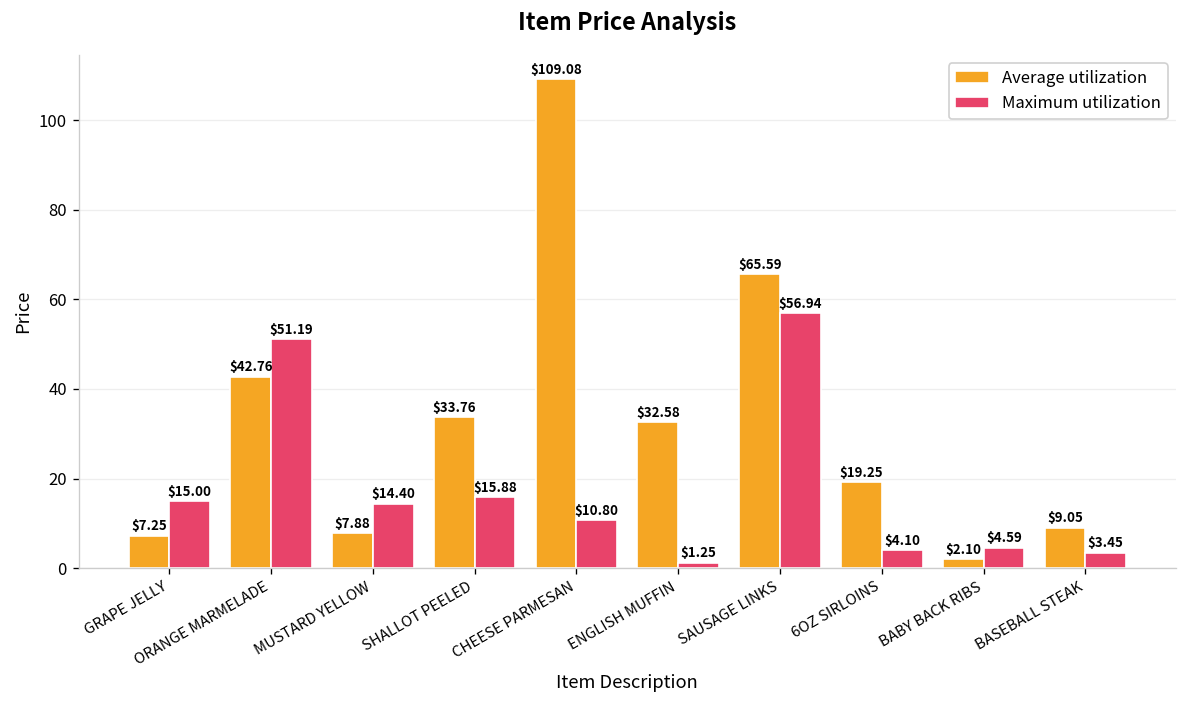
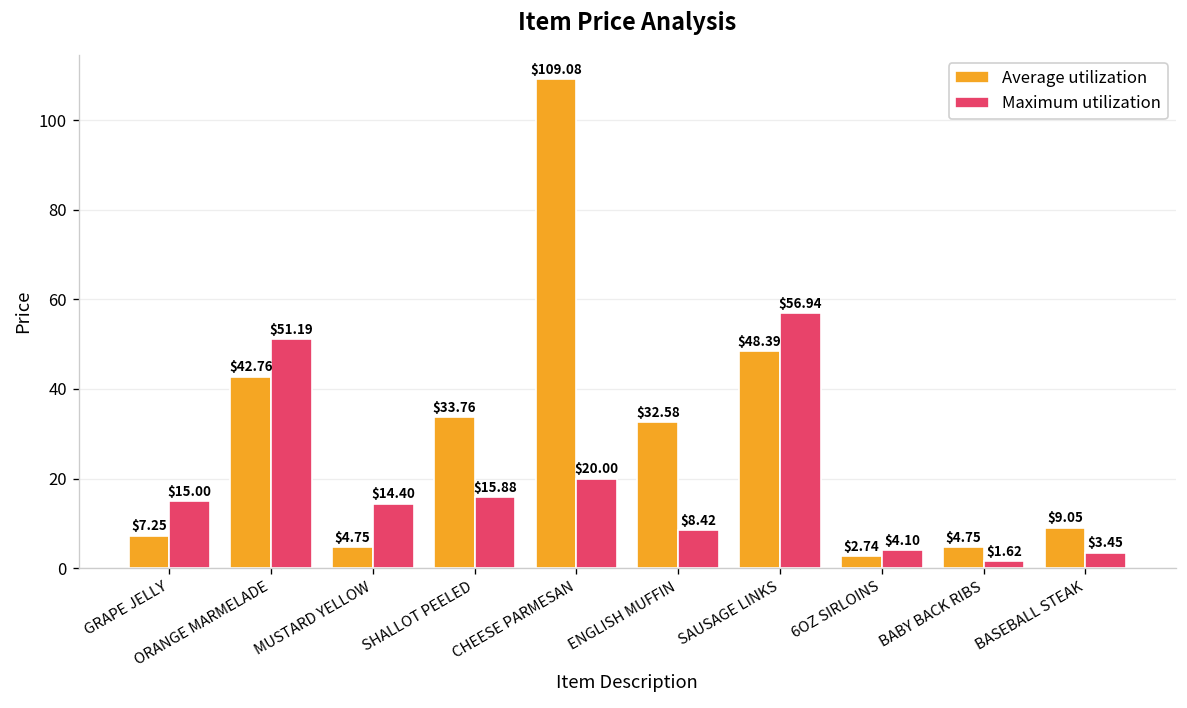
Average utilization, MUSTARD YELLOW: $7.88 -> $4.75
Maximum utilization, CHEESE PARMESAN: $10.80 -> $20.00
Maximum utilization, ENGLISH MUFFIN: $1.25 -> $8.42
Average utilization, SAUSAGE LINKS: $65.59 -> $48.39
Average utilization, 6OZ SIRLOINS: $19.25 -> $2.74
Average utilization, BABY BACK RIBS: $2.10 -> $4.75
Maximum utilization, BABY BACK RIBS: $4.59 -> $1.62
